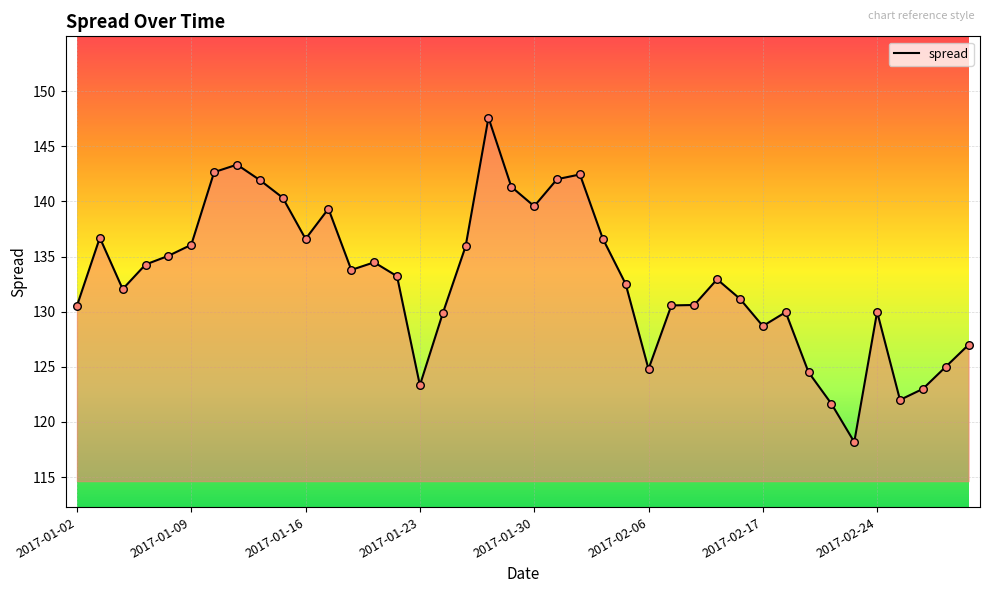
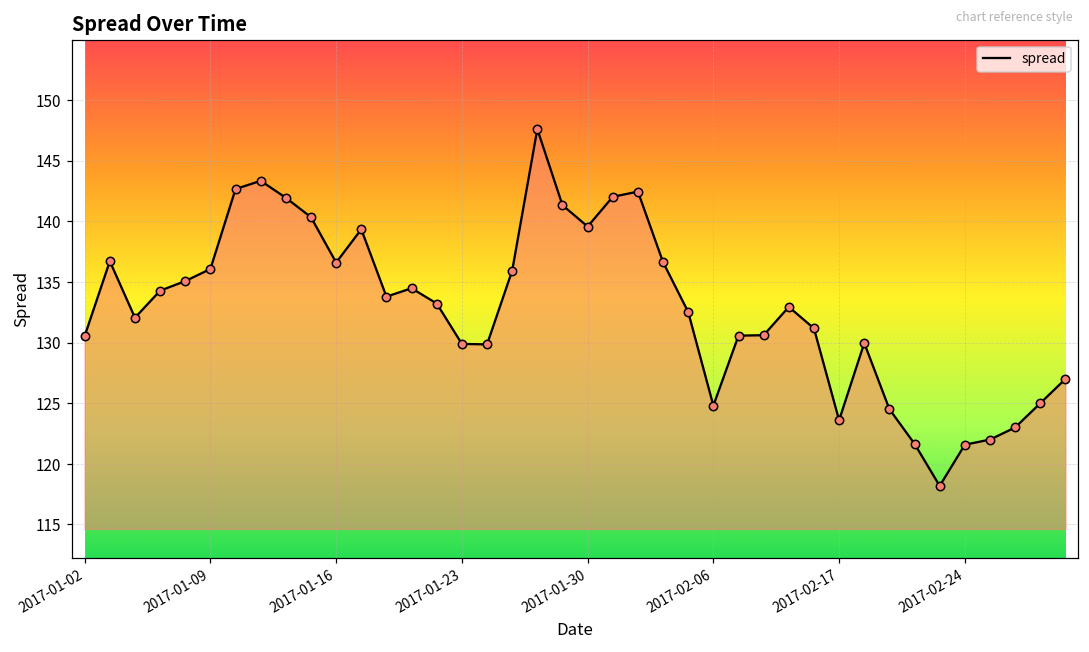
2017-01-23: 123.3 -> 129.9
2017-02-17: 128.7 -> 123.6
2017-02-24: 130.0 -> 121.6
